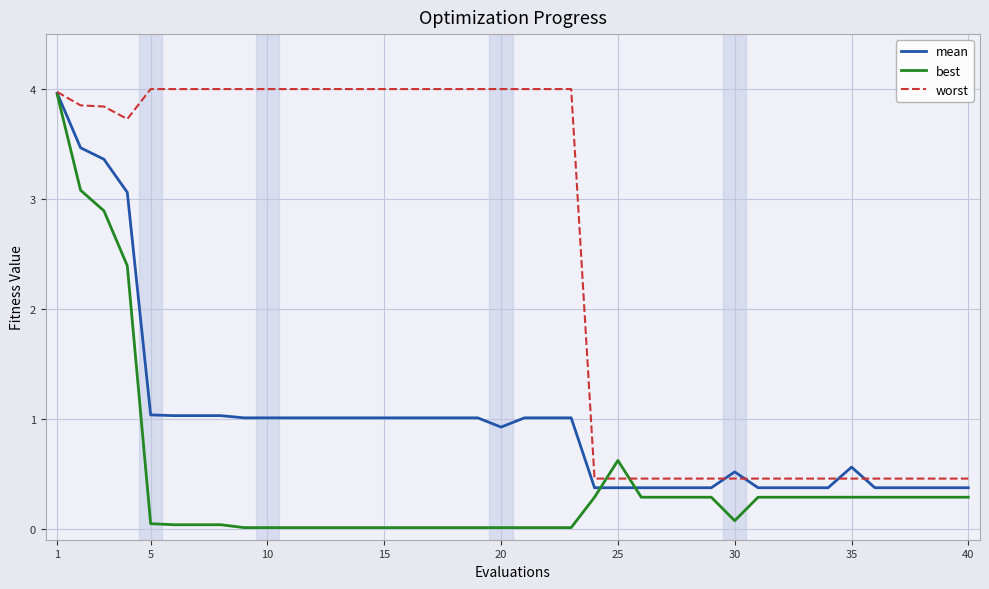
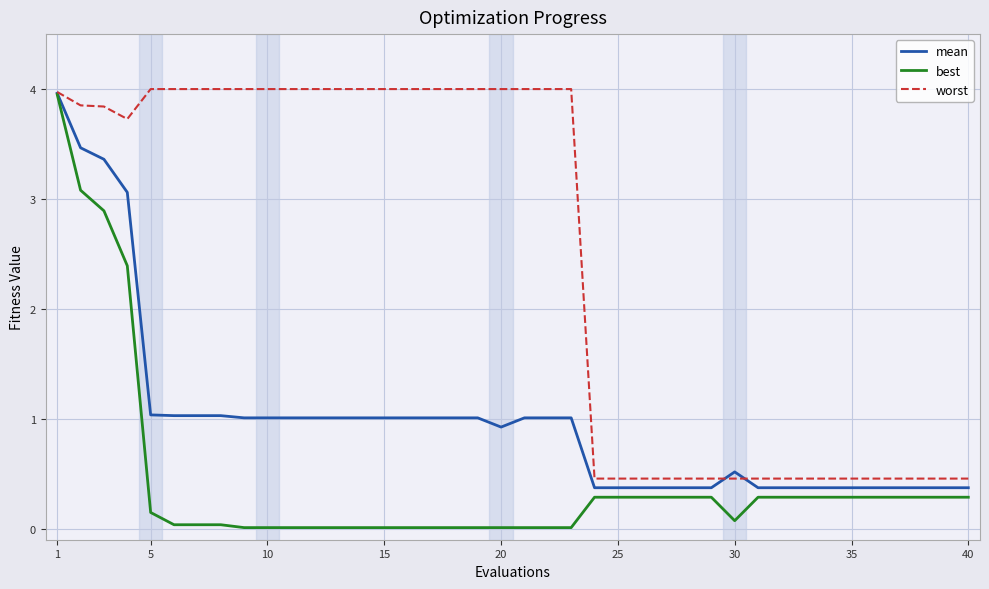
best, 5: 0.05 -> 0.15
best, 25: 0.62 -> 0.29
mean, 35: 0.56 -> 0.37
